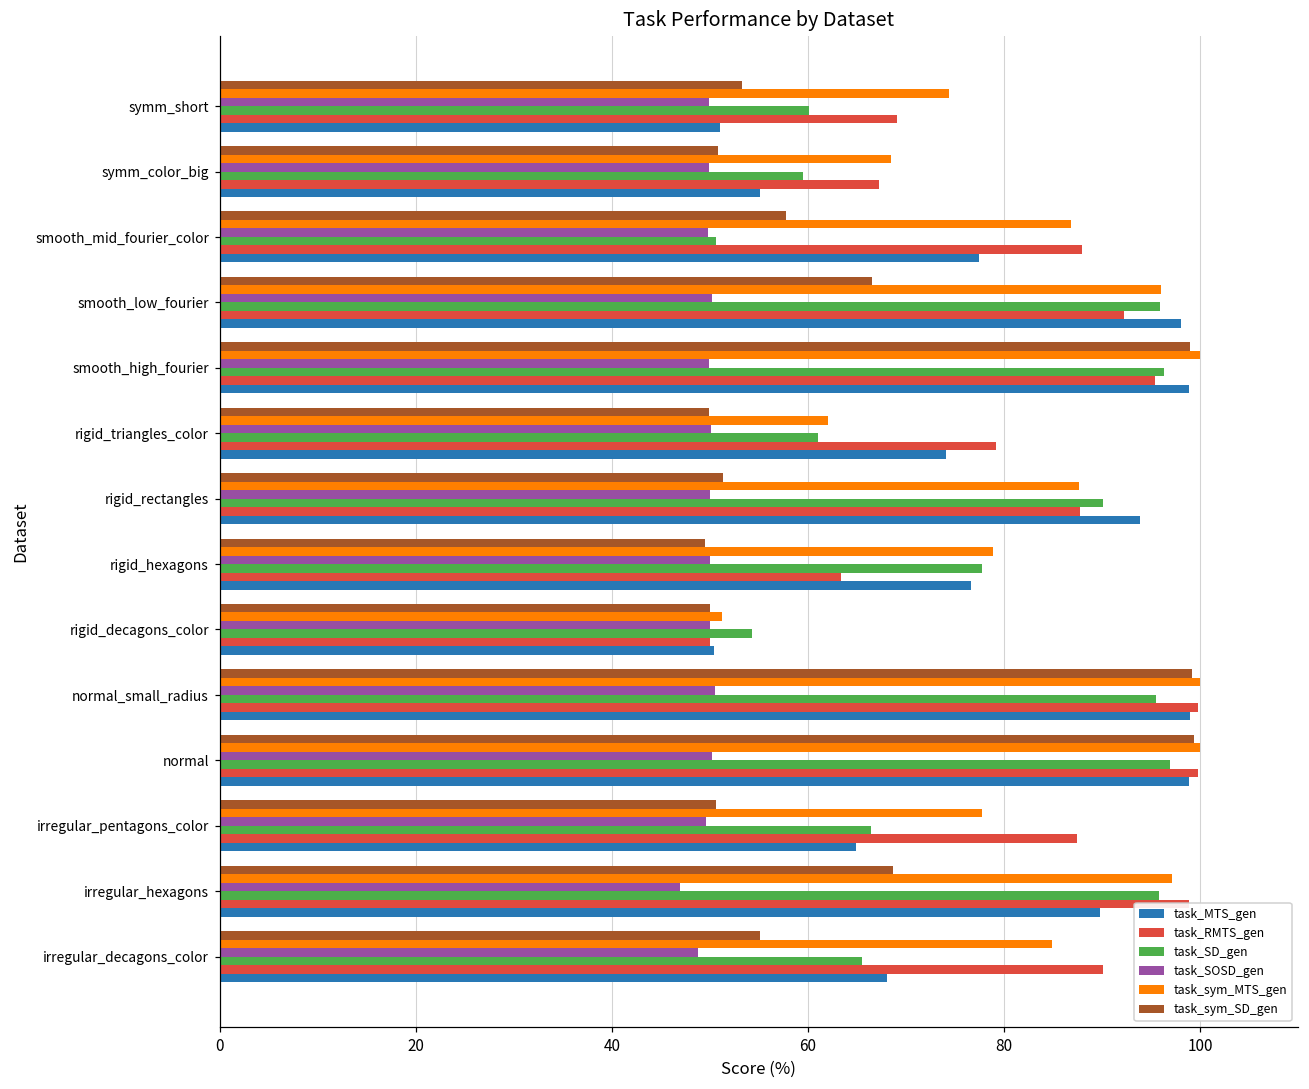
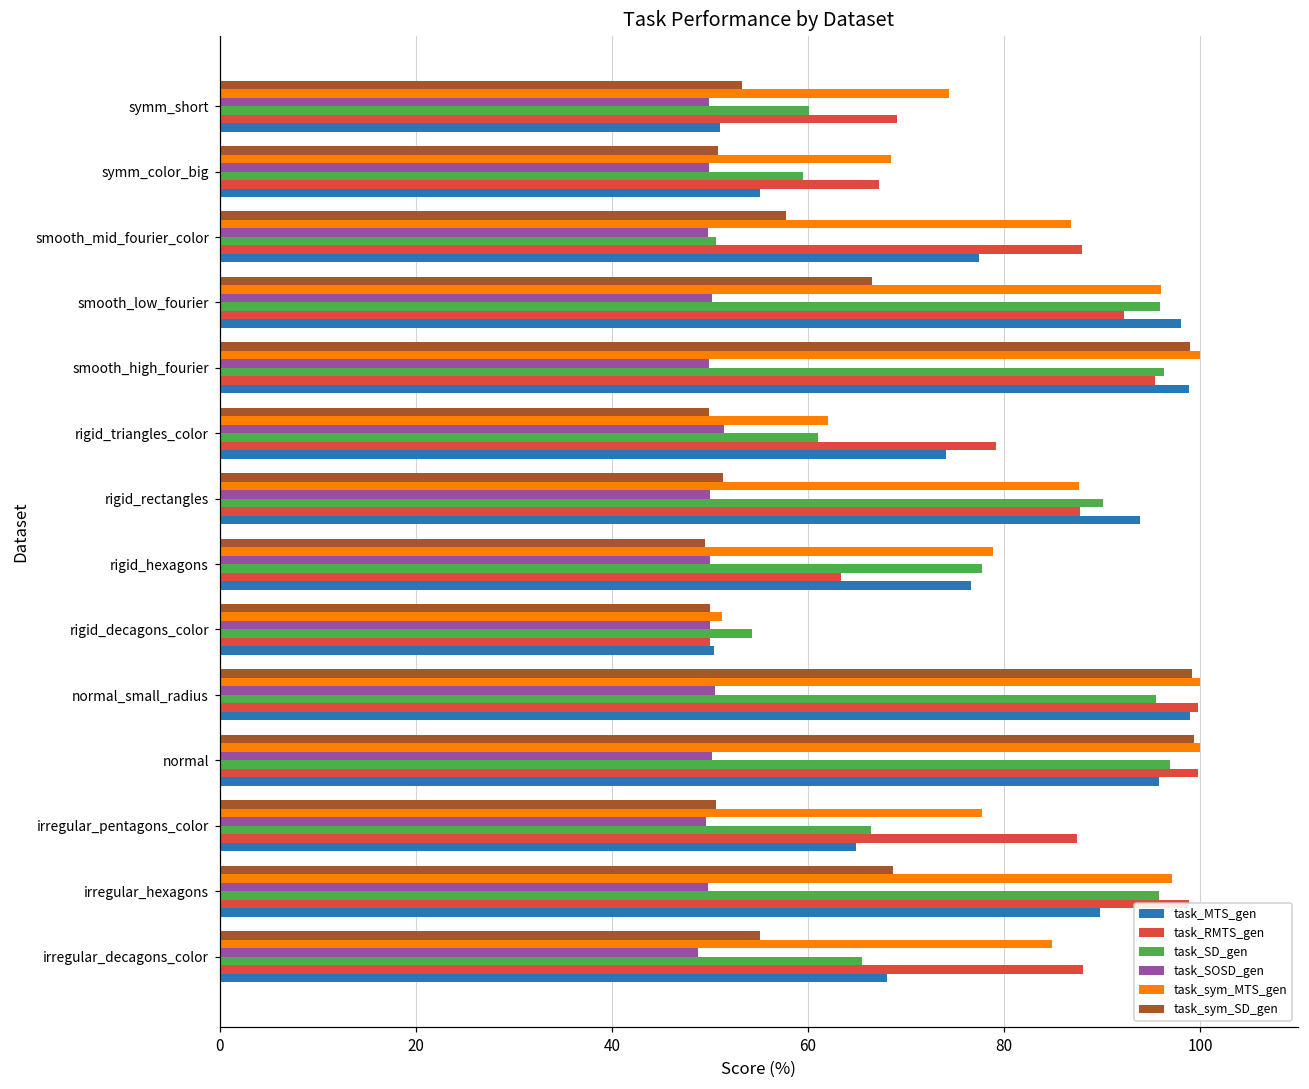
task_SOSD_gen, rigid_triangles_color: 50 -> 51
task_MTS_gen, normal: 99 -> 96
task_SOSD_gen, irregular_hexagons: 47 -> 50
task_RMTS_gen, irregular_decagons_color: 90 -> 88
